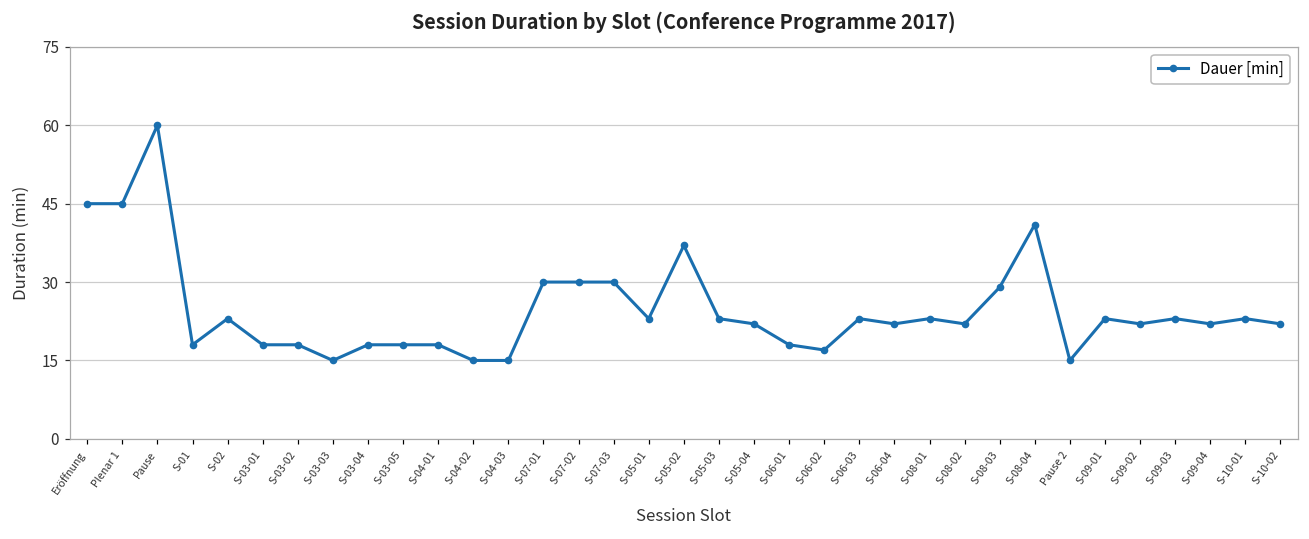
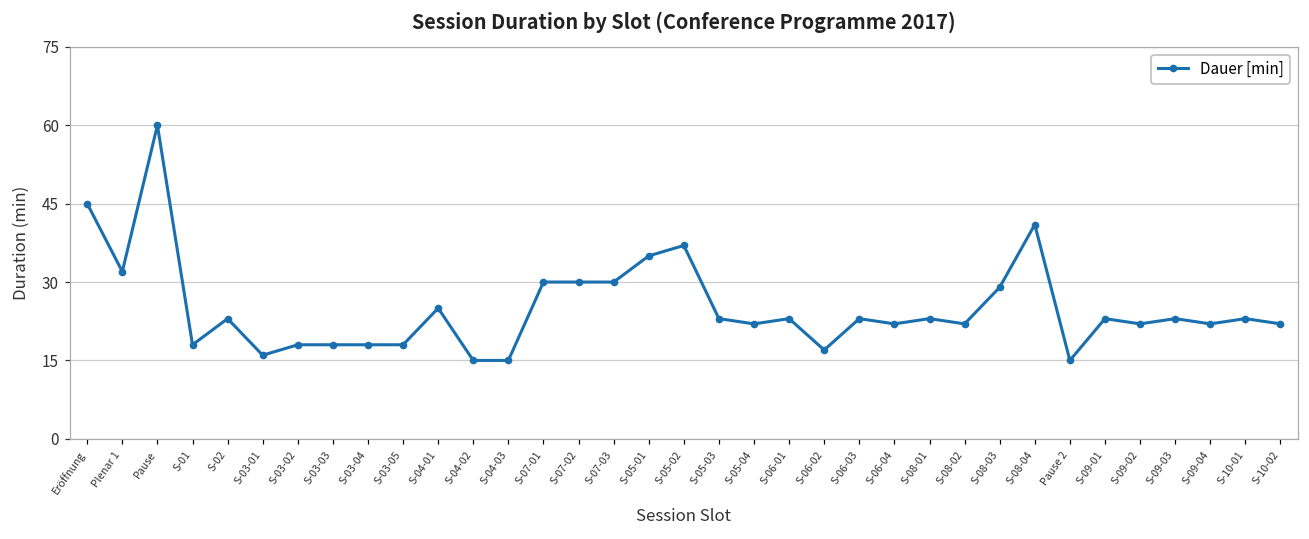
Plenar 1: 45 -> 32
S-03-01: 18 -> 16
S-03-03: 15 -> 18
S-04-01: 18 -> 25
S-05-01: 23 -> 35
S-06-01: 18 -> 23
